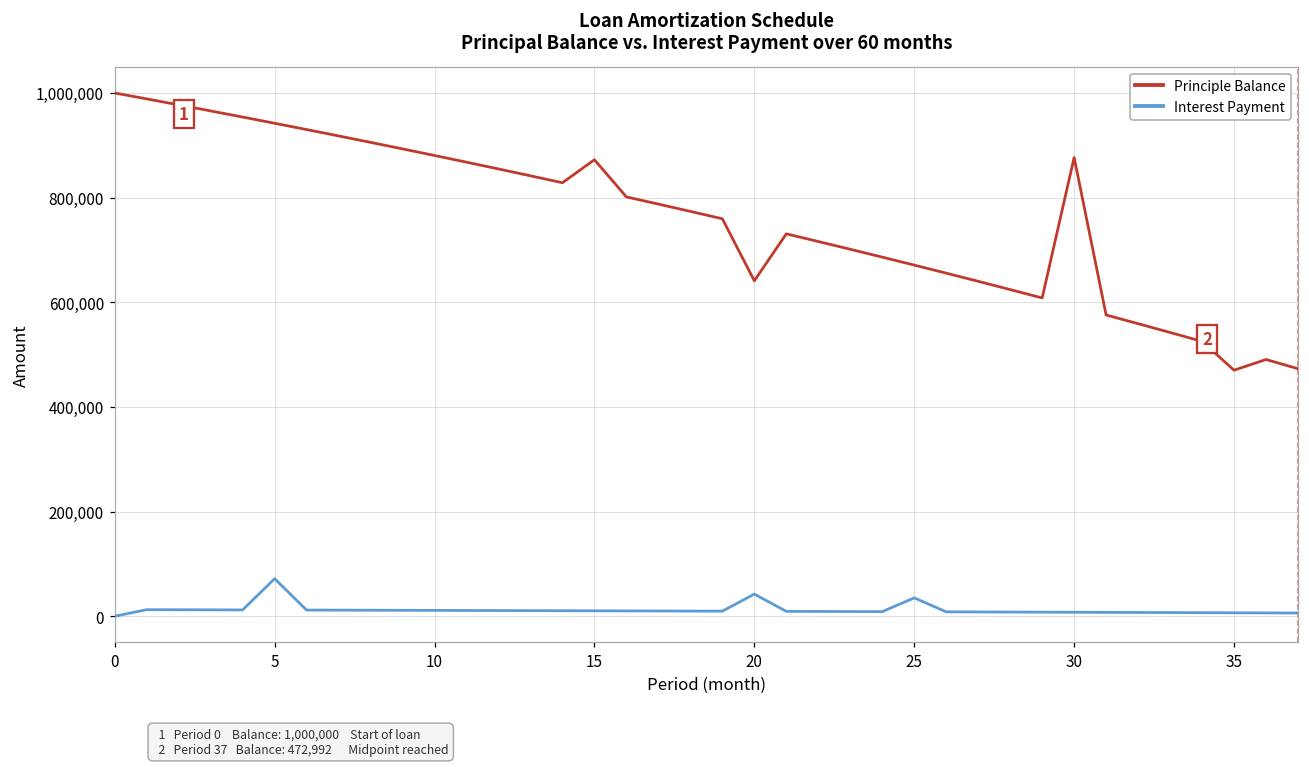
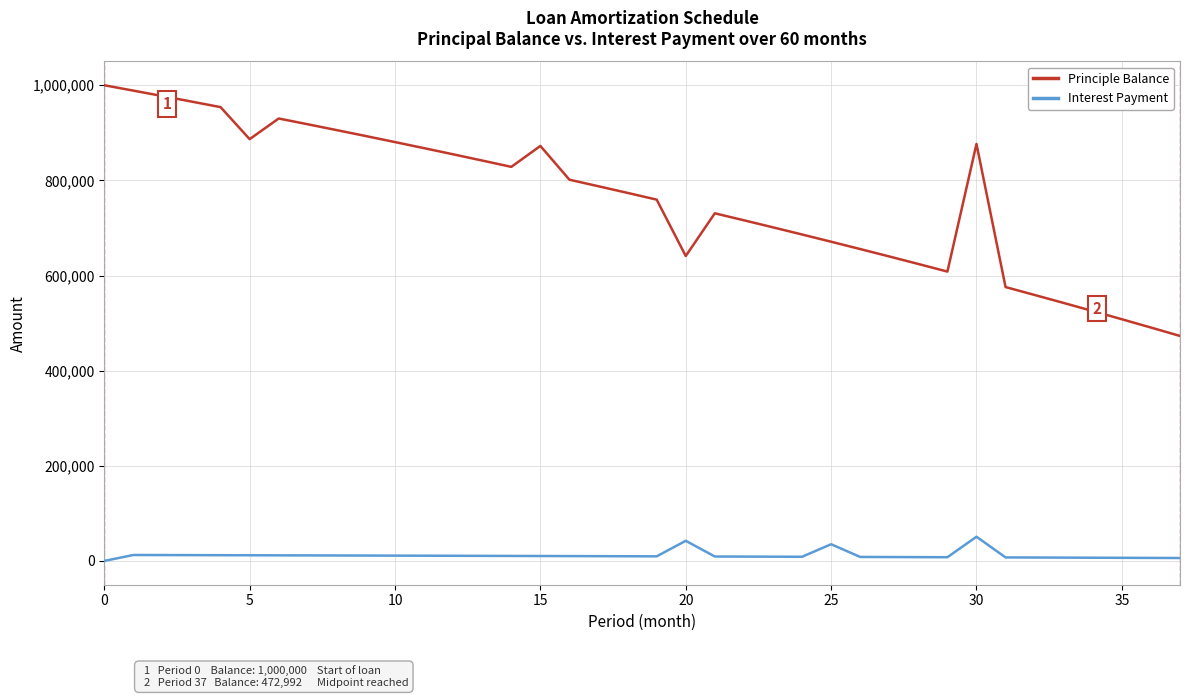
Principle Balance, 5: 940,000 -> 890,000
Interest Payment, 5: 70,000 -> 10,000
Interest Payment, 30: 10,000 -> 50,000
Principle Balance, 35: 470,000 -> 510,000
